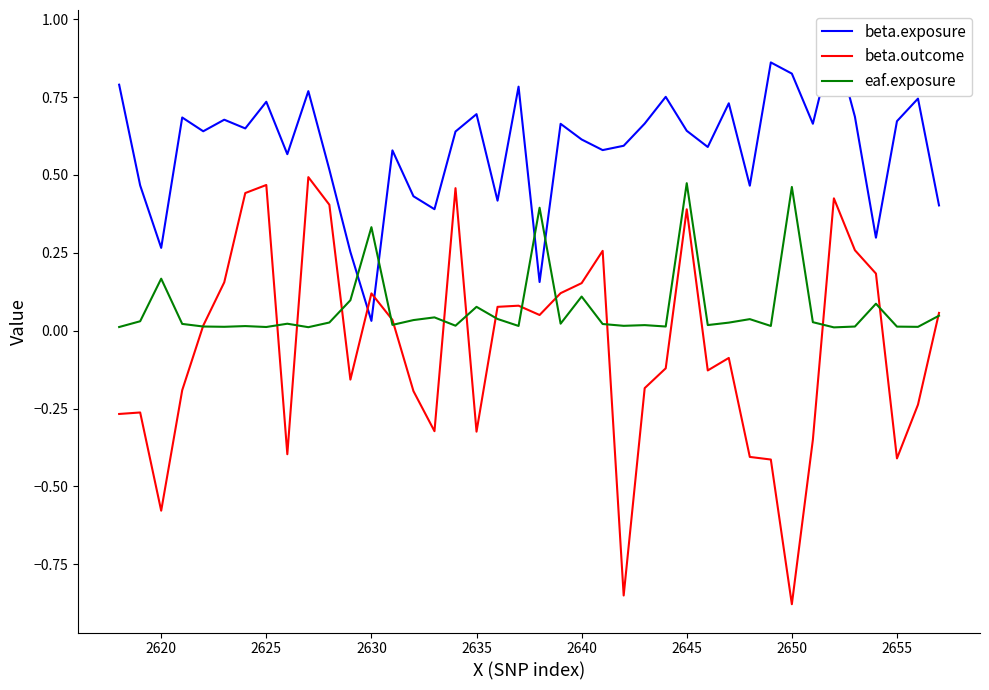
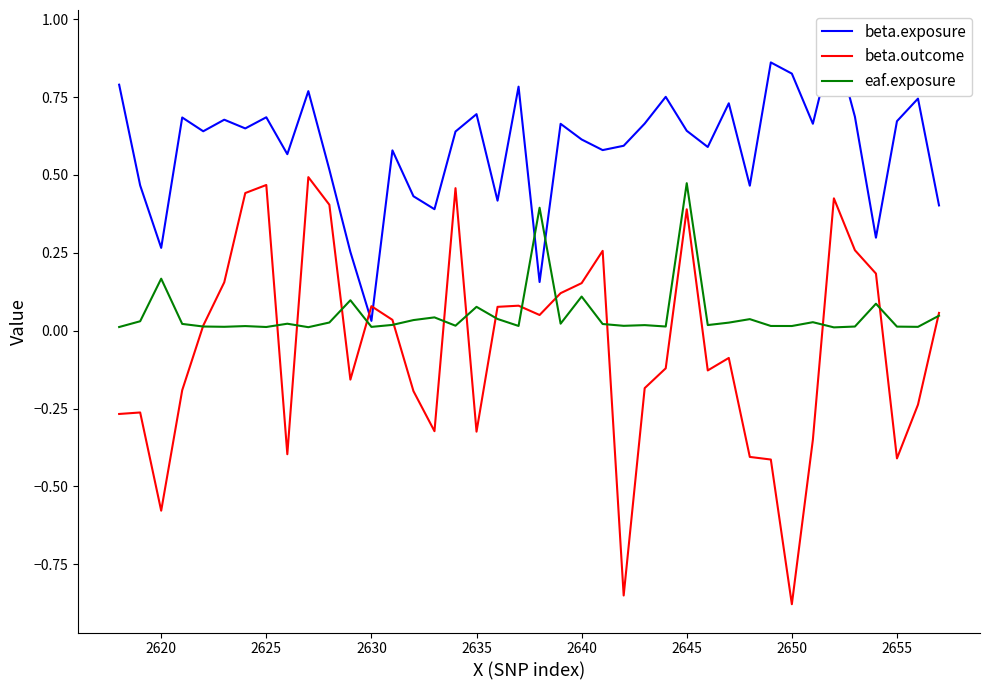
beta.exposure, 2625: 0.74 -> 0.69
beta.outcome, 2630: 0.12 -> 0.08
eaf.exposure, 2630: 0.33 -> 0.01
eaf.exposure, 2650: 0.46 -> 0.01
